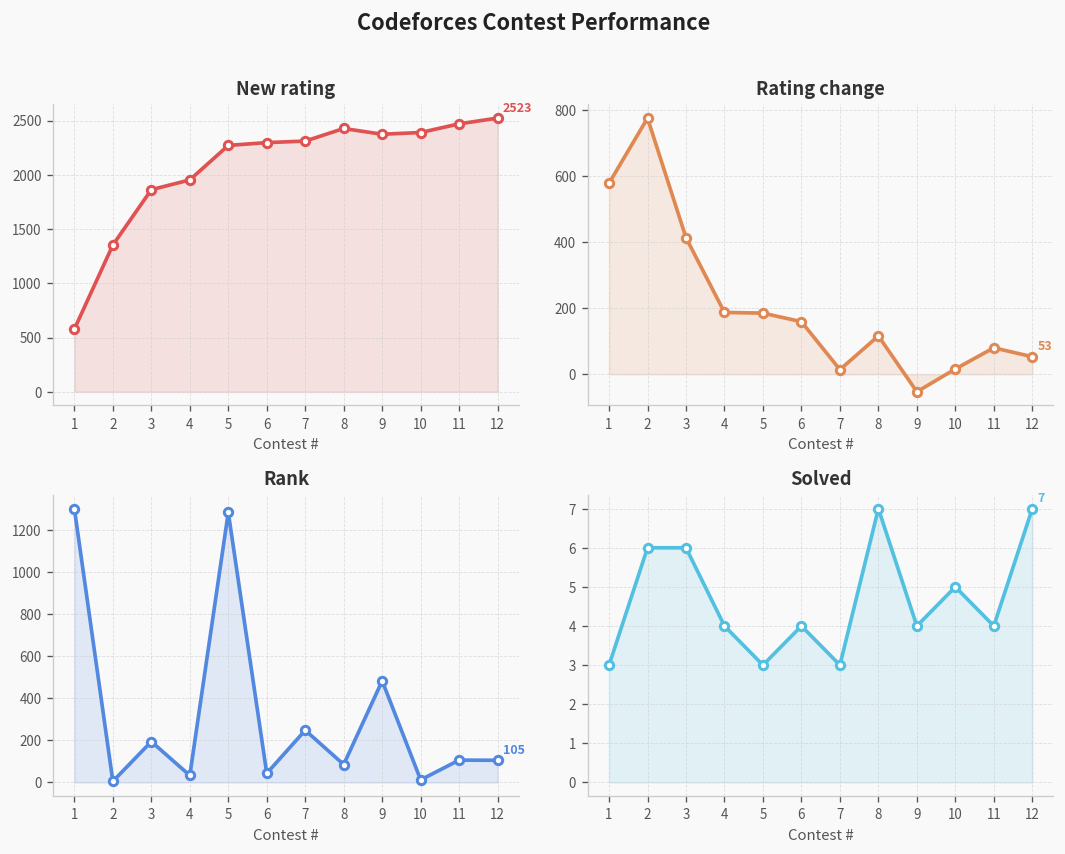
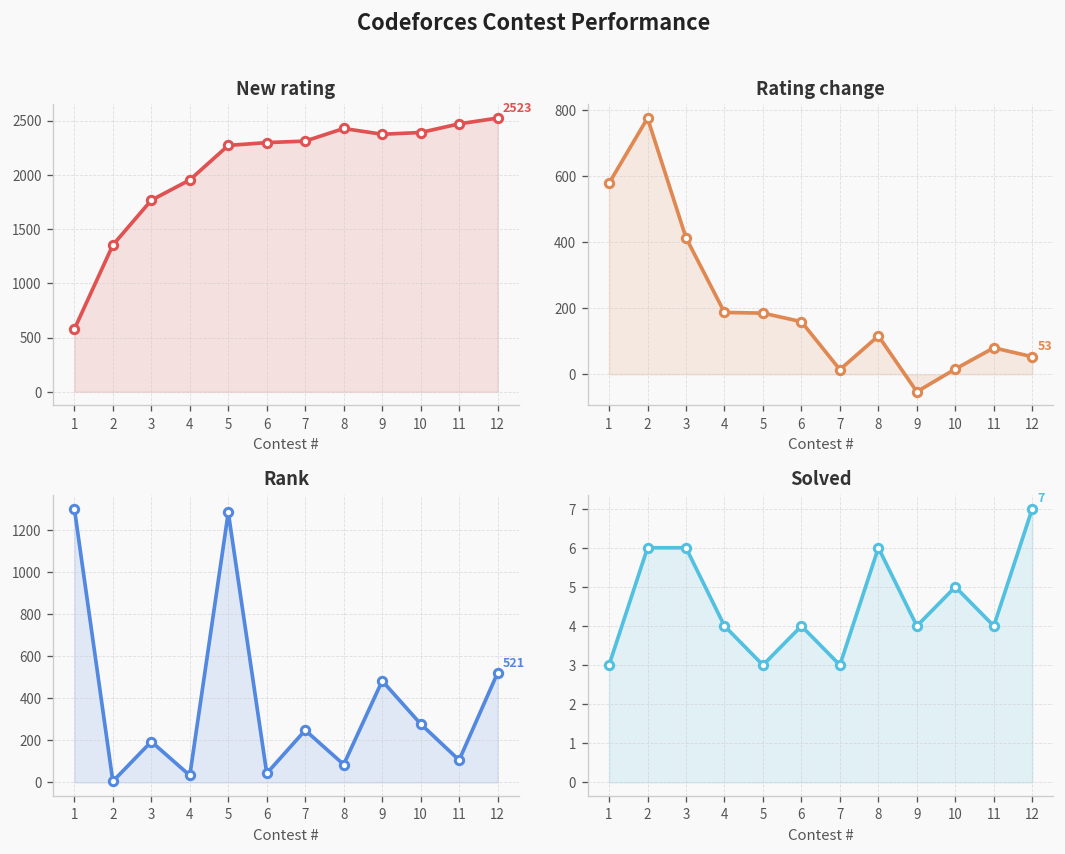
New rating, 3: 1900 -> 1800
Rank, 10: 10 -> 280
Rank, 12: 105 -> 521
Solved, 8: 7 -> 6
